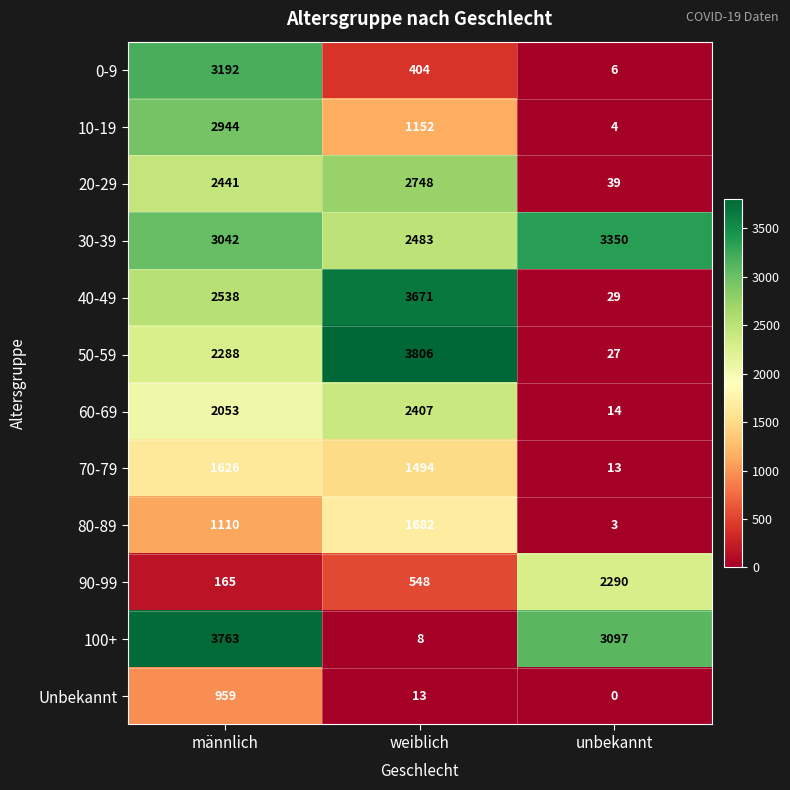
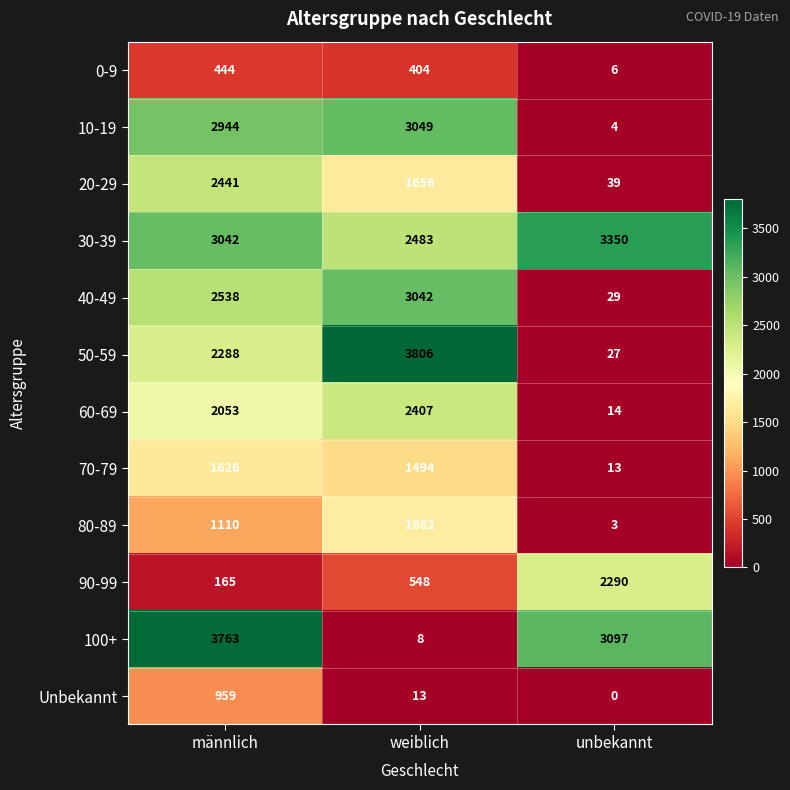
0-9, männlich: 3192 -> 444
10-19, weiblich: 1152 -> 3049
20-29, weiblich: 2748 -> 1656
40-49, weiblich: 3671 -> 3042
